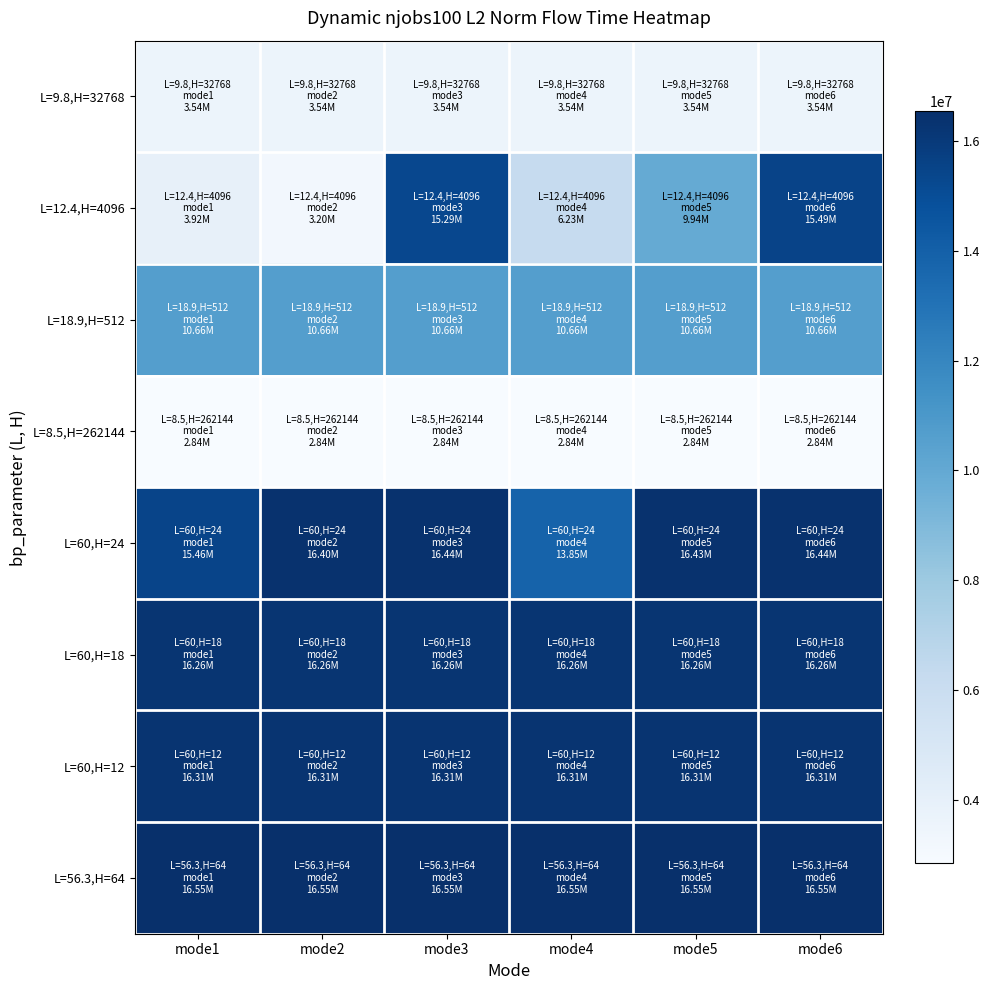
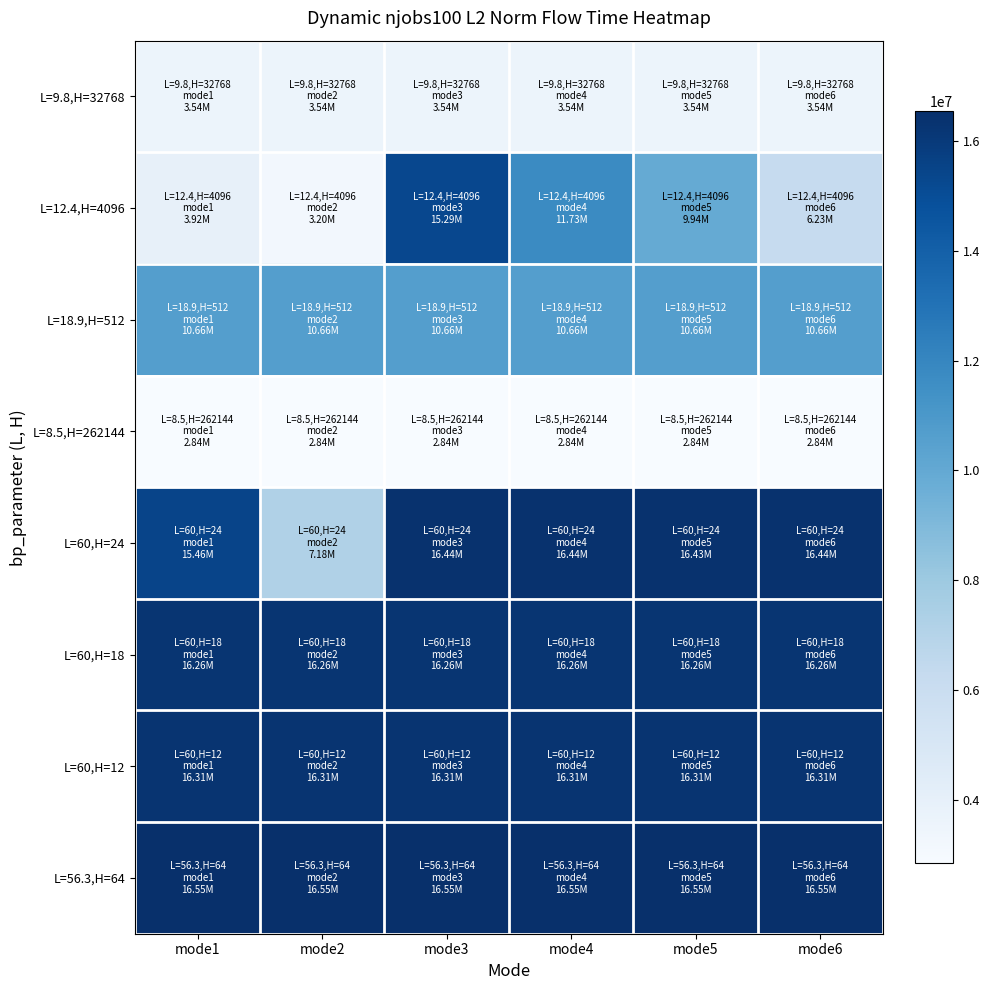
L=12.4,H=4096, mode4: 6.23M -> 11.73M
L=12.4,H=4096, mode6: 15.49M -> 6.23M
L=60,H=24, mode2: 16.40M -> 7.18M
L=60,H=24, mode4: 13.85M -> 16.44M
